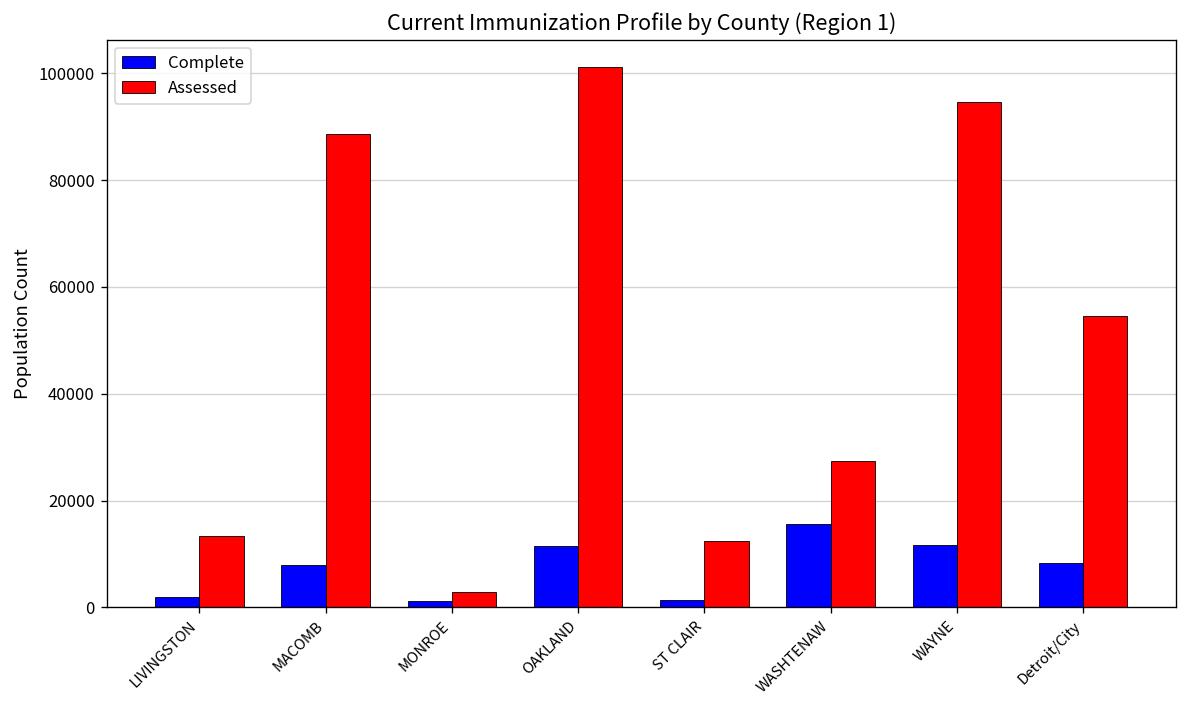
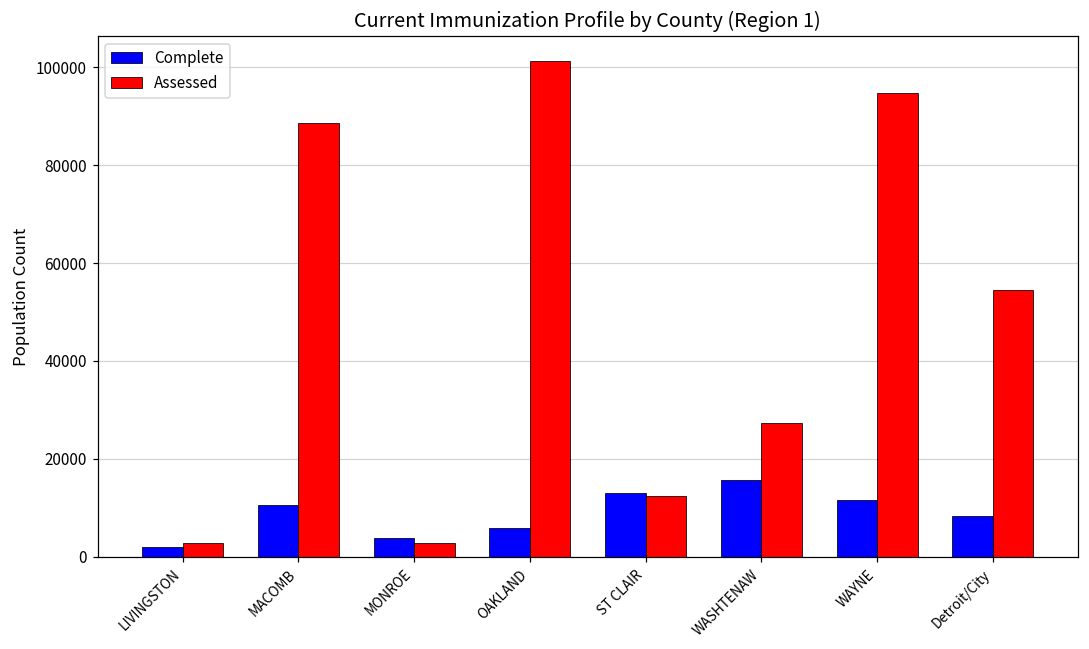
Assessed, LIVINGSTON: 13000 -> 3000
Complete, MACOMB: 8000 -> 11000
Complete, MONROE: 1000 -> 4000
Complete, OAKLAND: 12000 -> 6000
Complete, ST CLAIR: 1000 -> 13000
